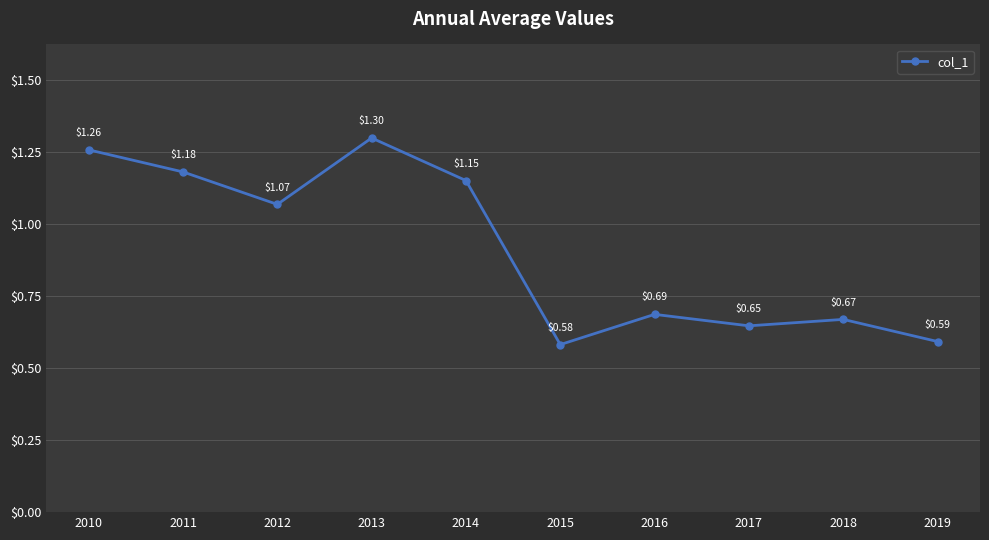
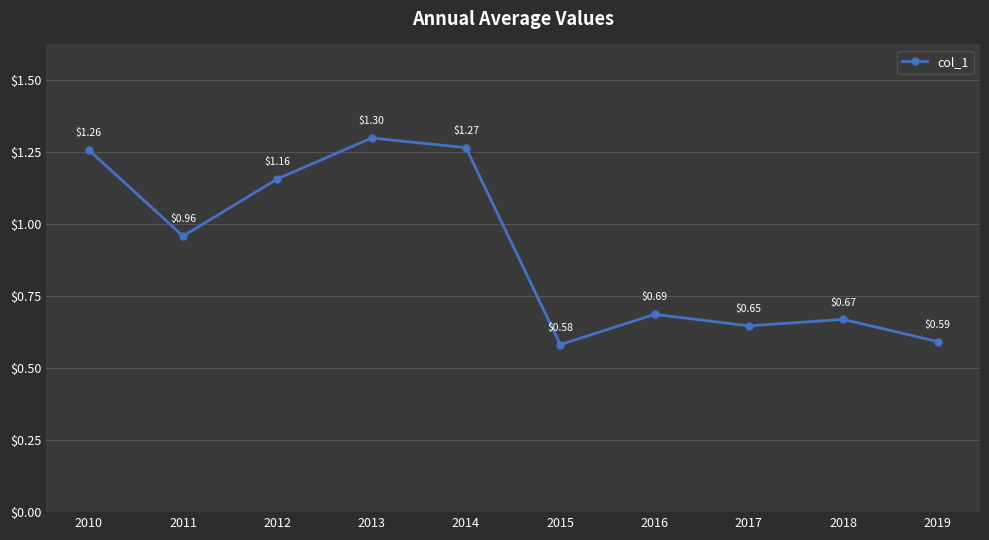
2011: $1.18 -> $0.96
2012: $1.07 -> $1.16
2014: $1.15 -> $1.27
